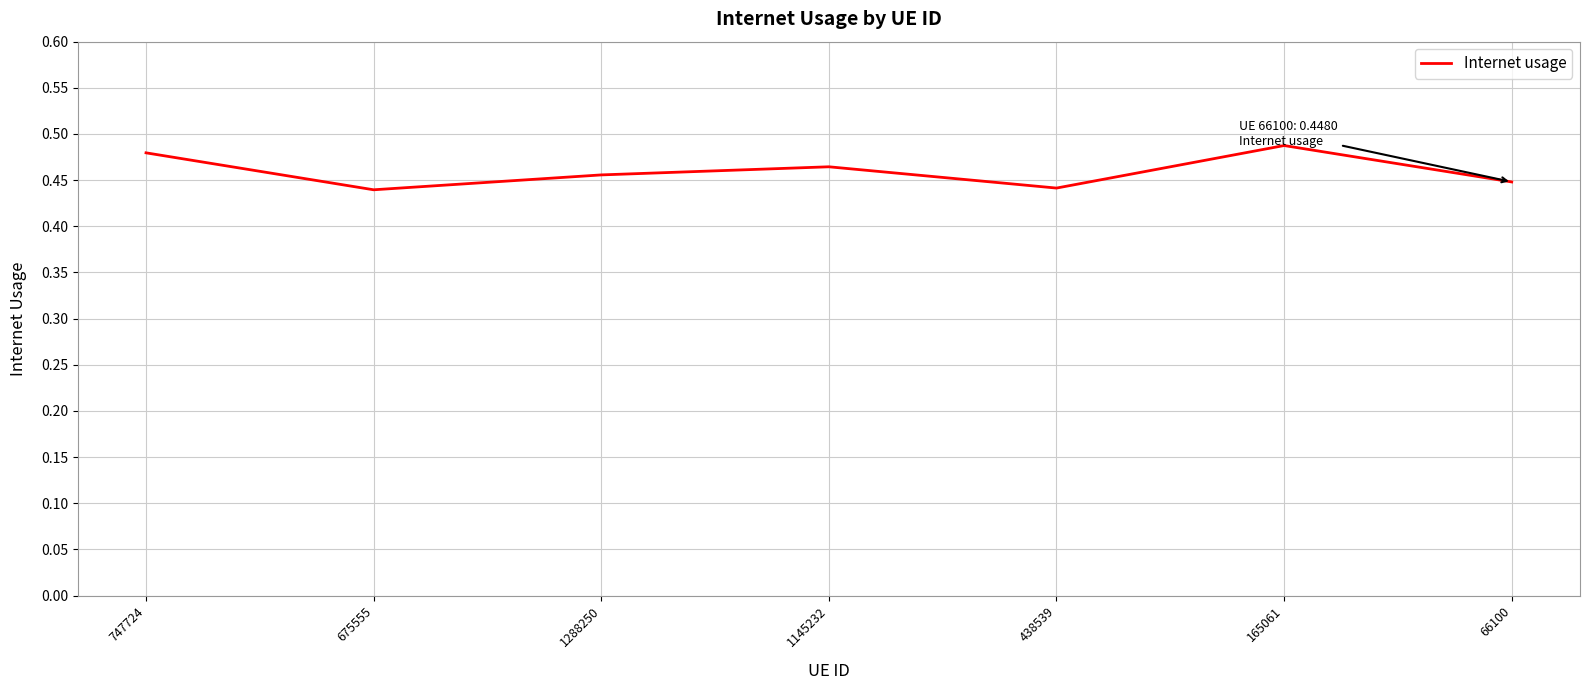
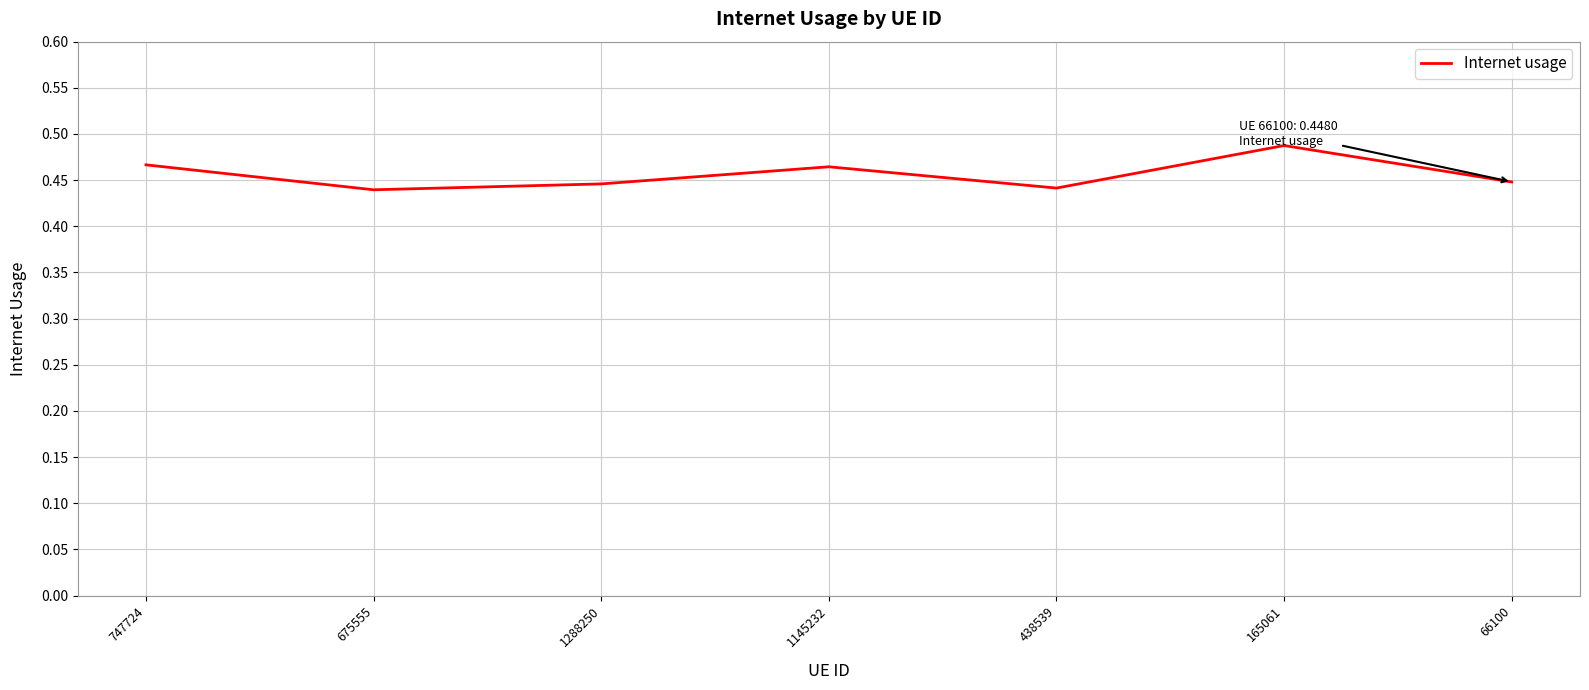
747724: 0.48 -> 0.47
1288250: 0.46 -> 0.45
